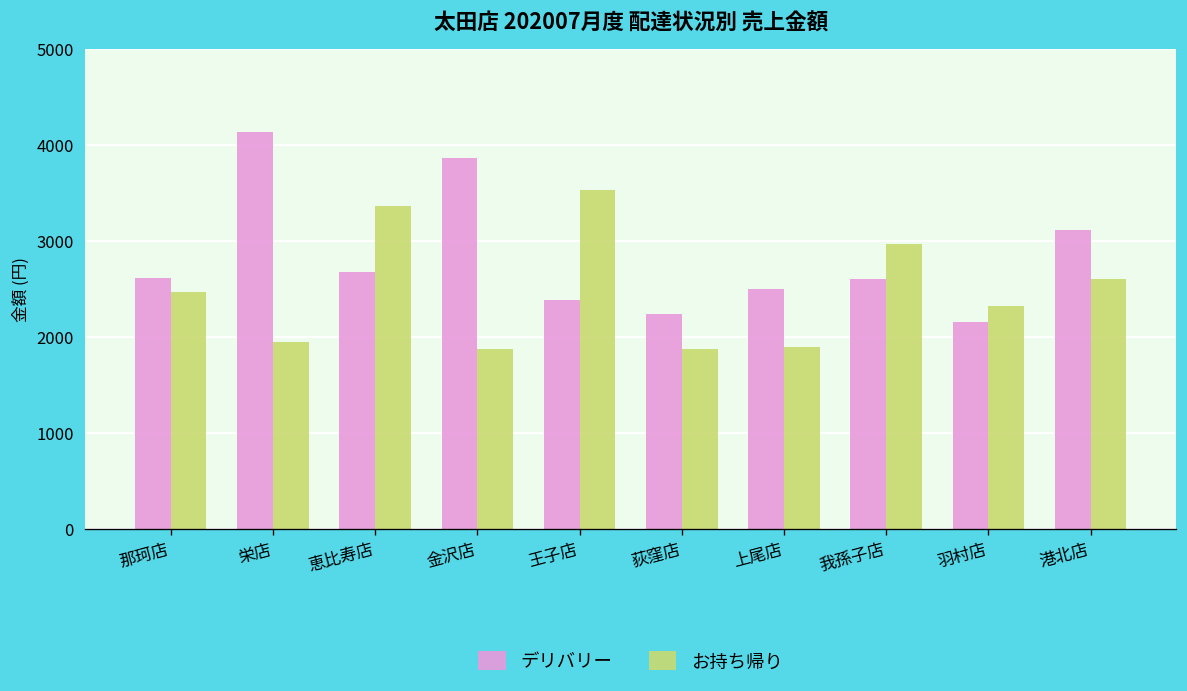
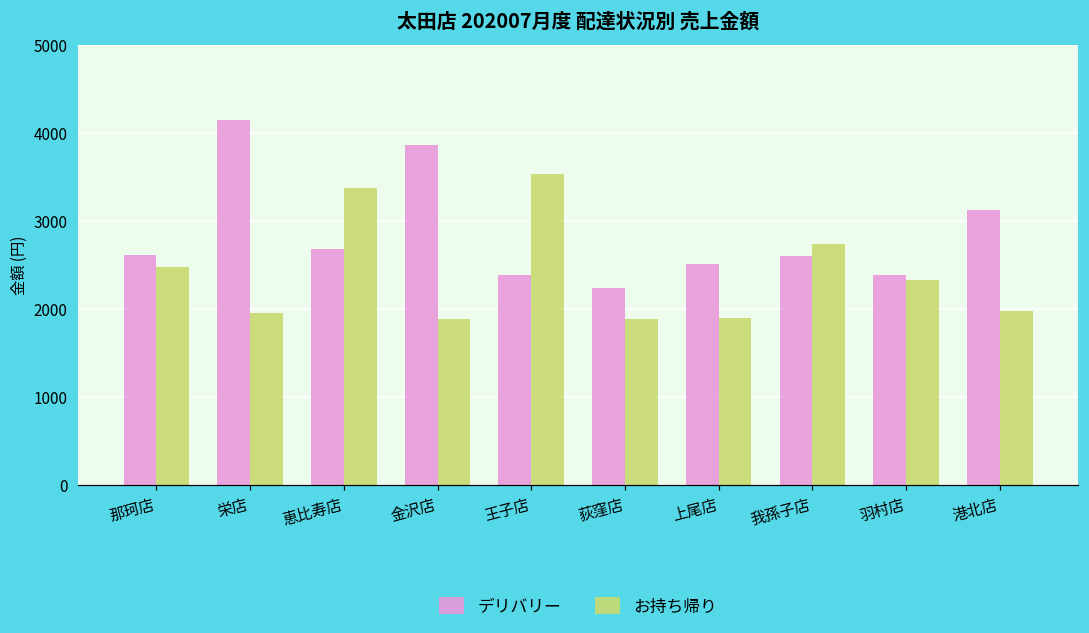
お持ち帰り, 我孫子店: 3000 -> 2700
デリバリー, 羽村店: 2200 -> 2400
お持ち帰り, 港北店: 2600 -> 2000
